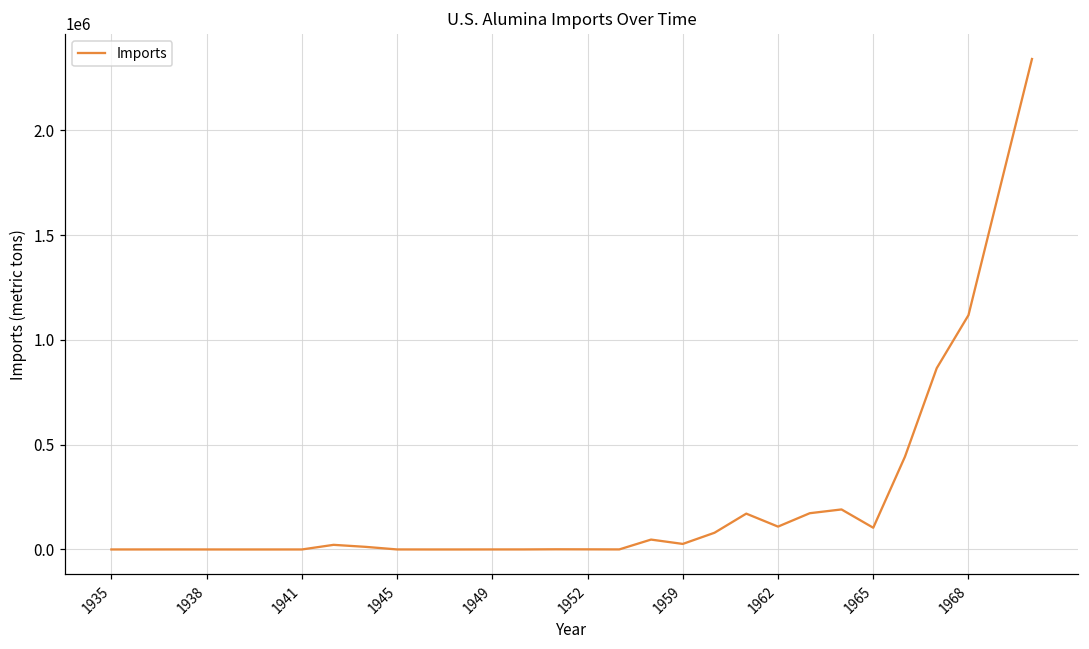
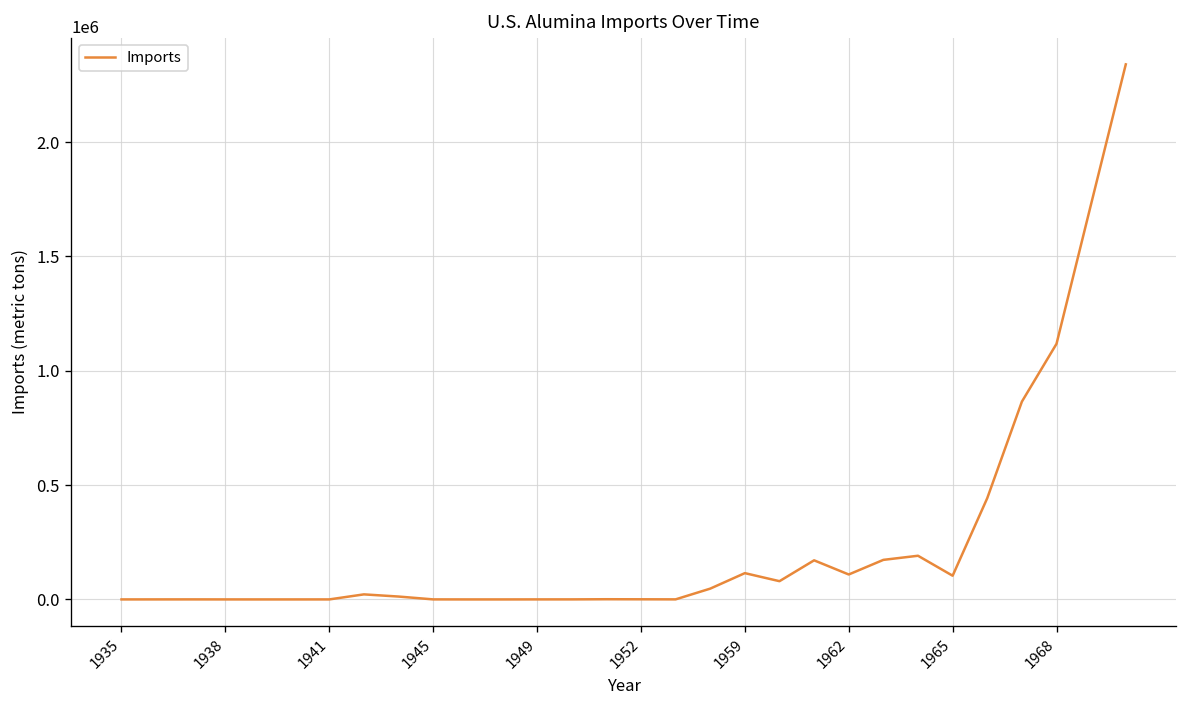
1959: 30000 -> 120000
